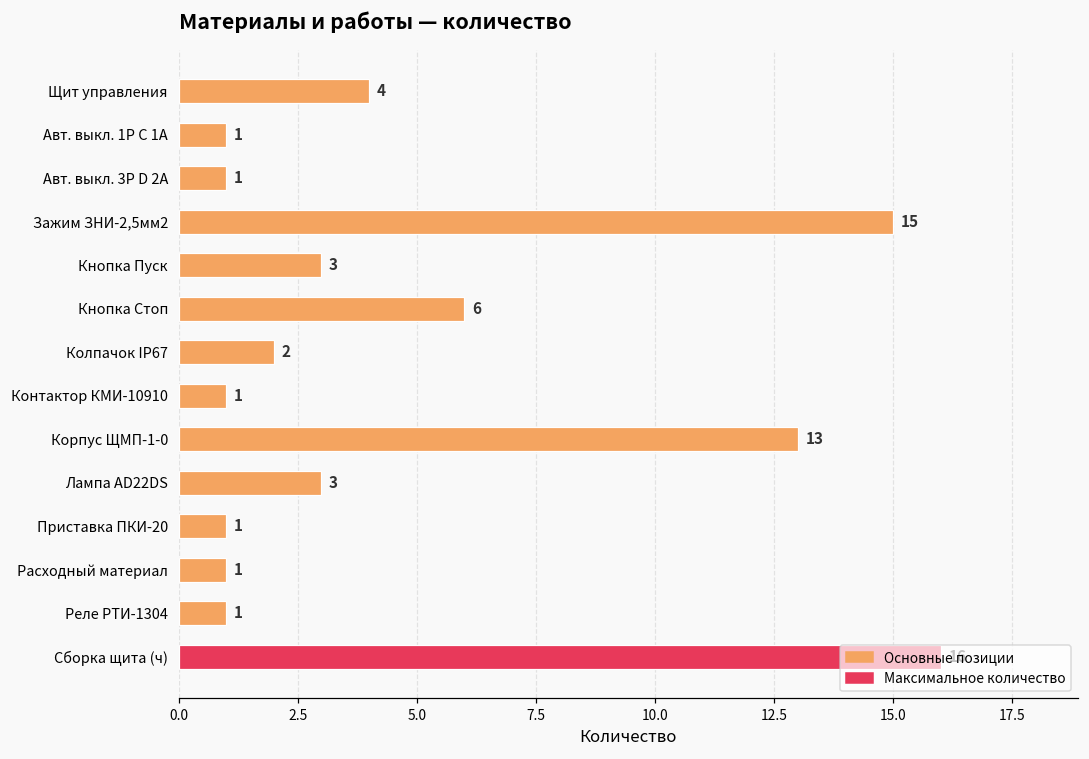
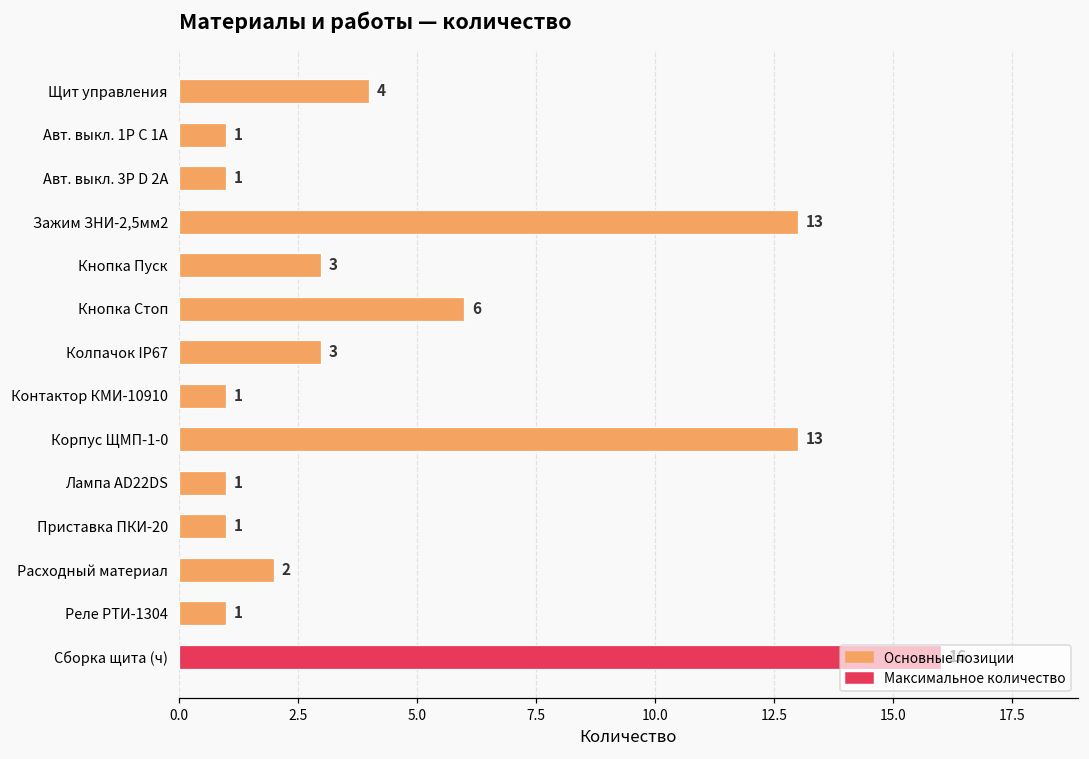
Зажим ЗНИ-2,5мм2: 15 -> 13
Колпачок IP67: 2 -> 3
Лампа AD22DS: 3 -> 1
Расходный материал: 1 -> 2
